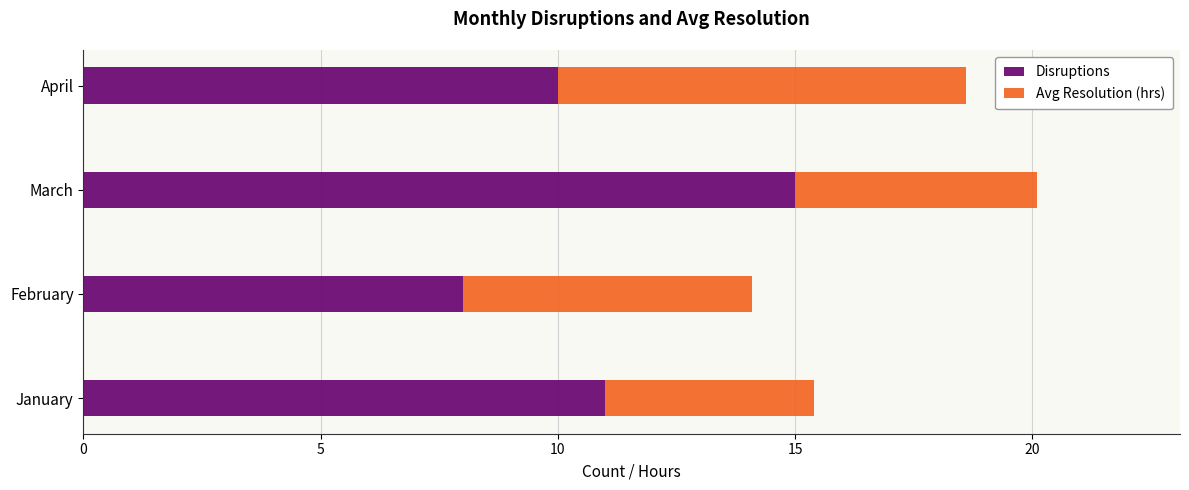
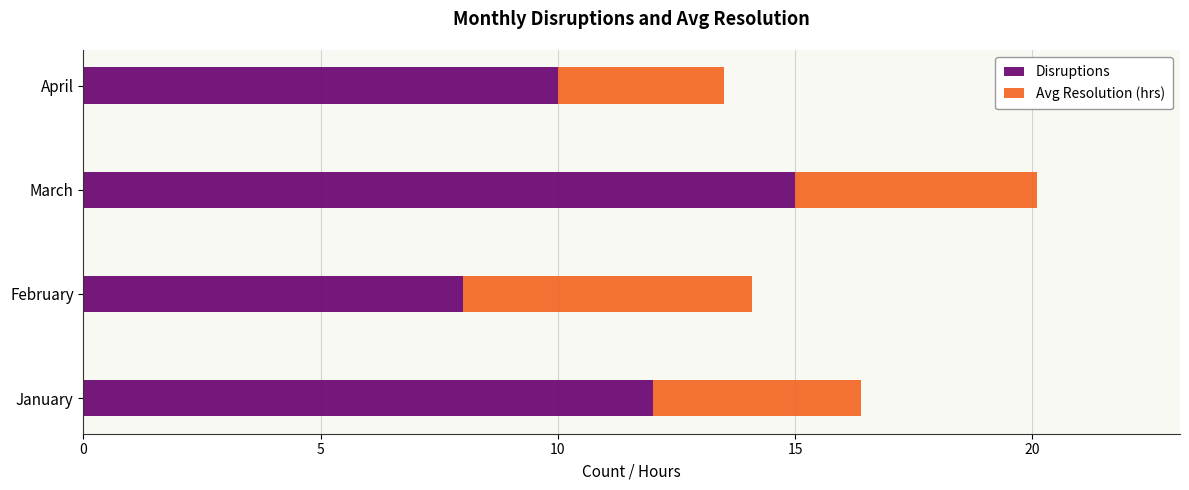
Avg Resolution (hrs), April: 8.6 -> 3.5
Disruptions, January: 11 -> 12
